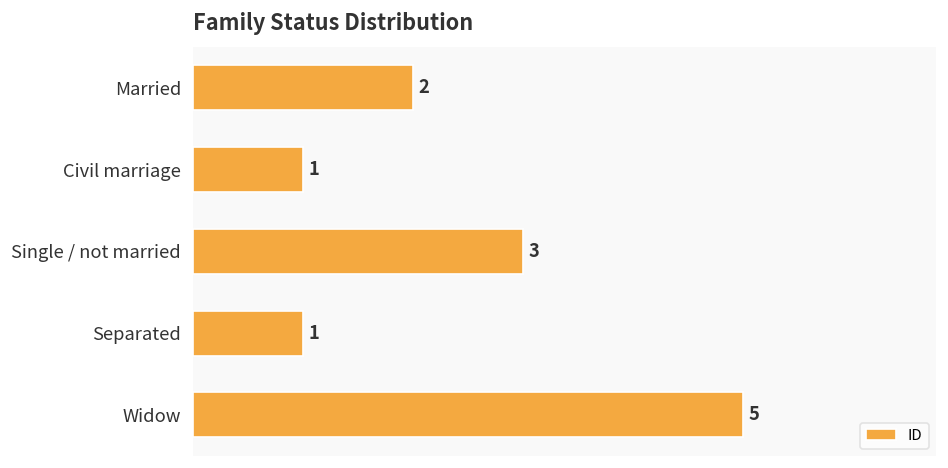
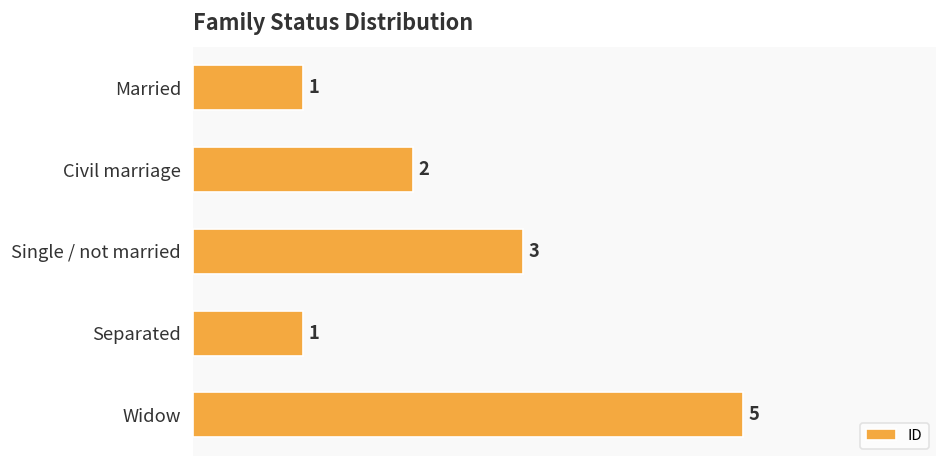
Married: 2 -> 1
Civil marriage: 1 -> 2
